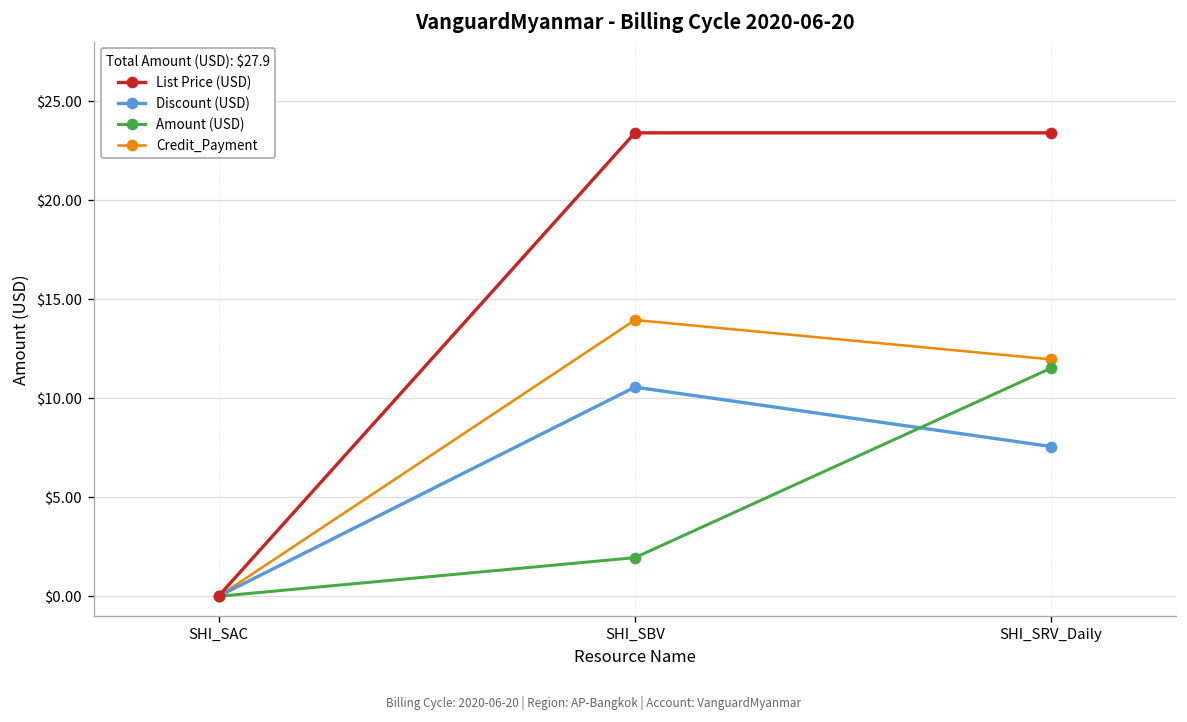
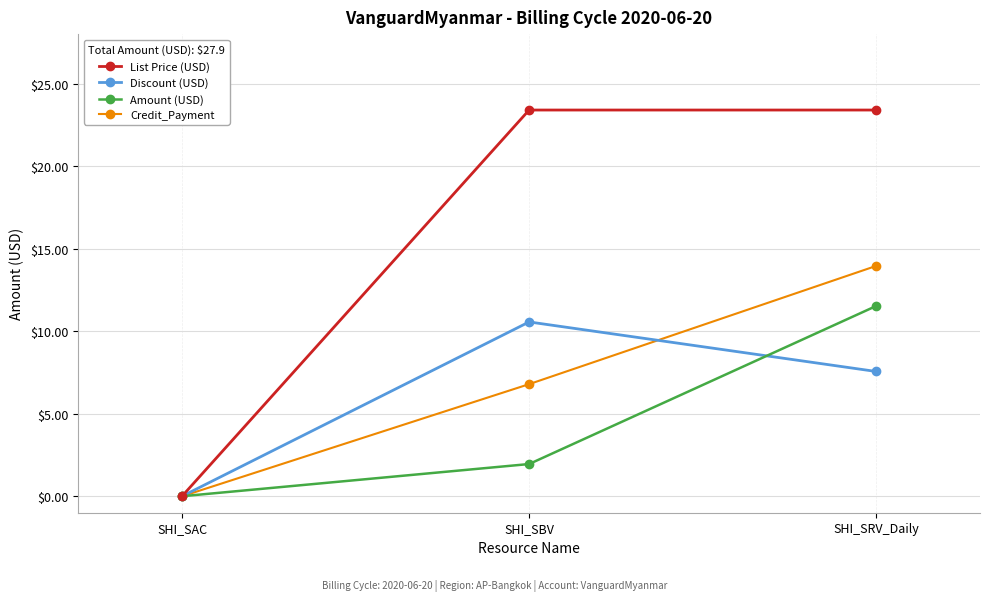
Credit_Payment, SHI_SBV: $14.0 -> $6.8
Credit_Payment, SHI_SRV_Daily: $12.0 -> $14.0
